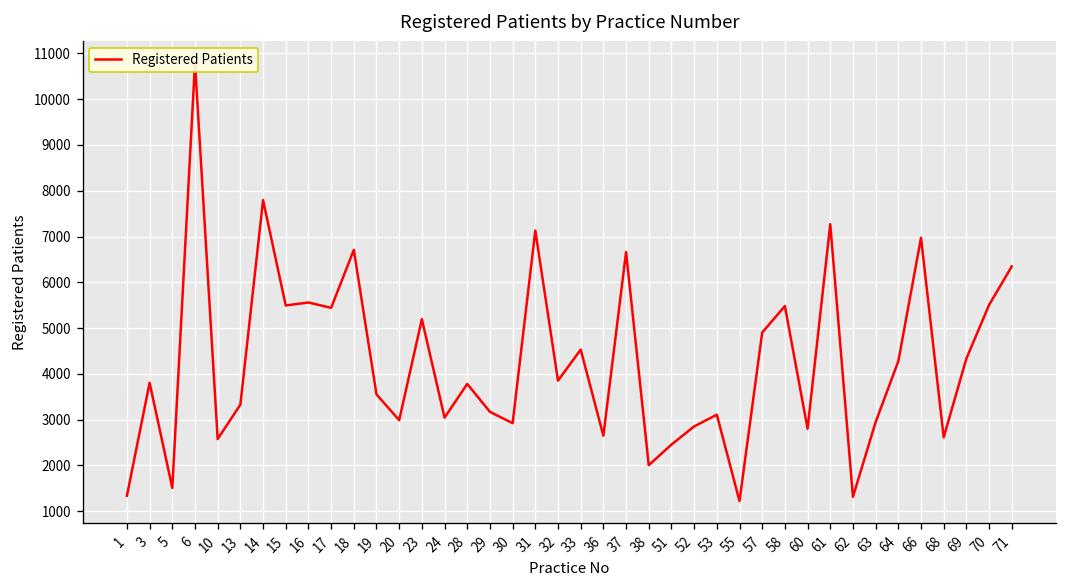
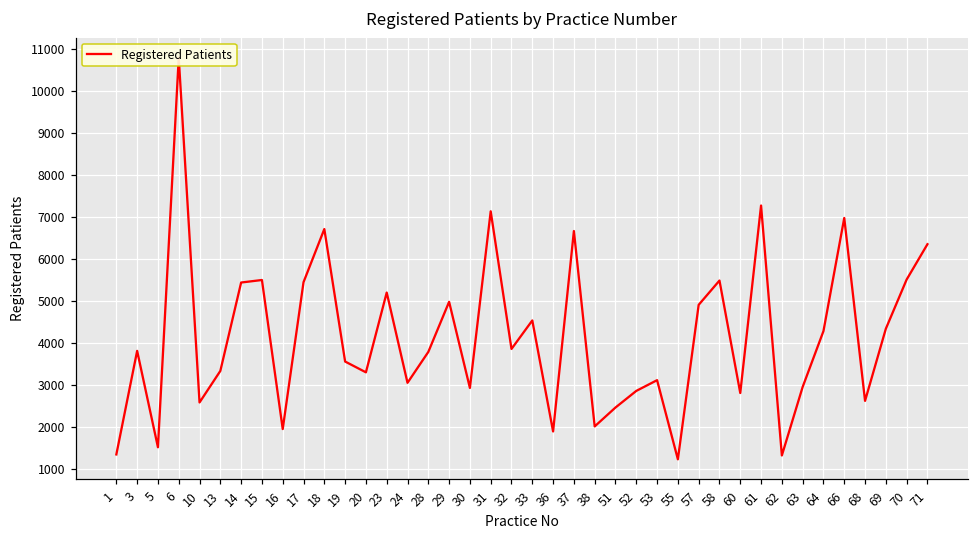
14: 7800 -> 5400
16: 5600 -> 1900
20: 3000 -> 3300
29: 3200 -> 5000
36: 2600 -> 1900
